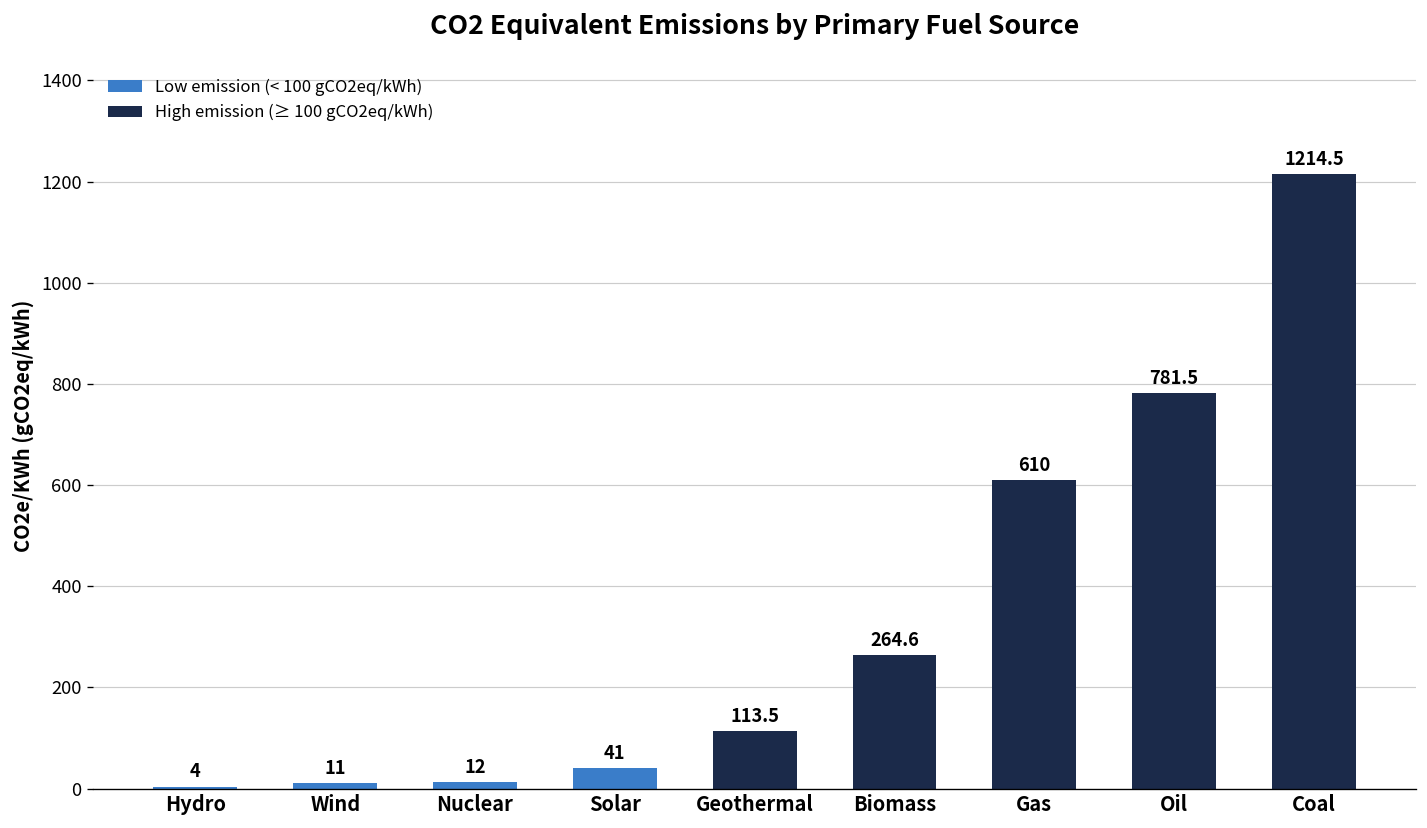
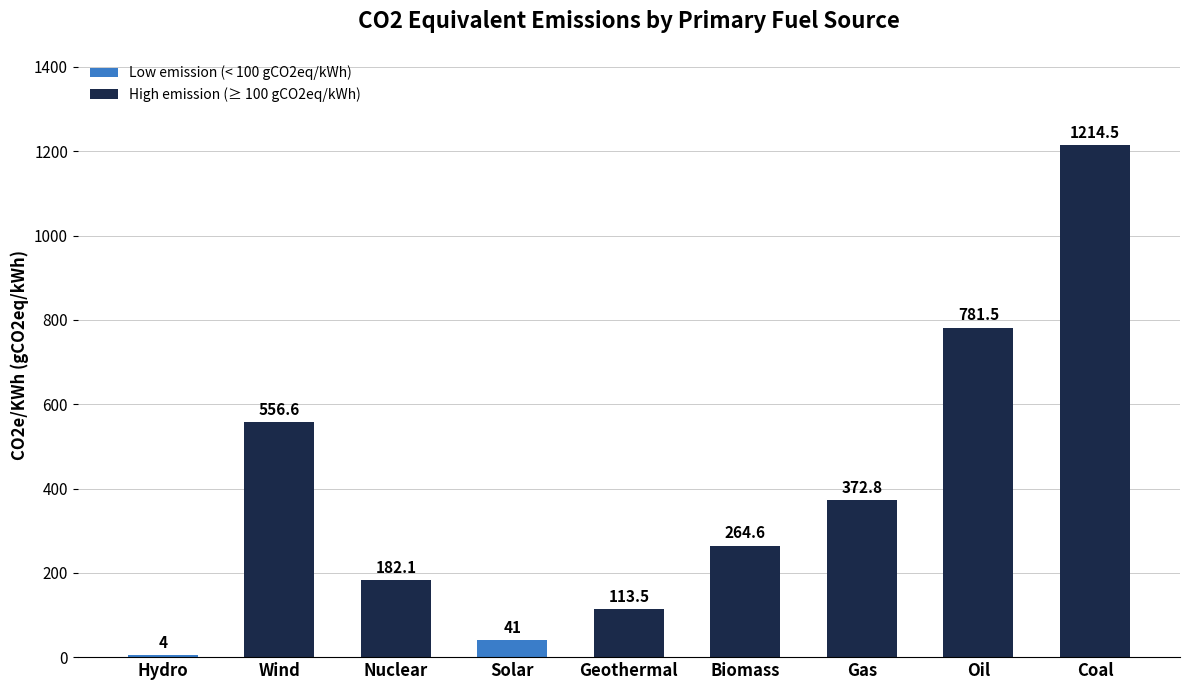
Wind: 11 -> 556.6
Nuclear: 12 -> 182.1
Gas: 610 -> 372.8
